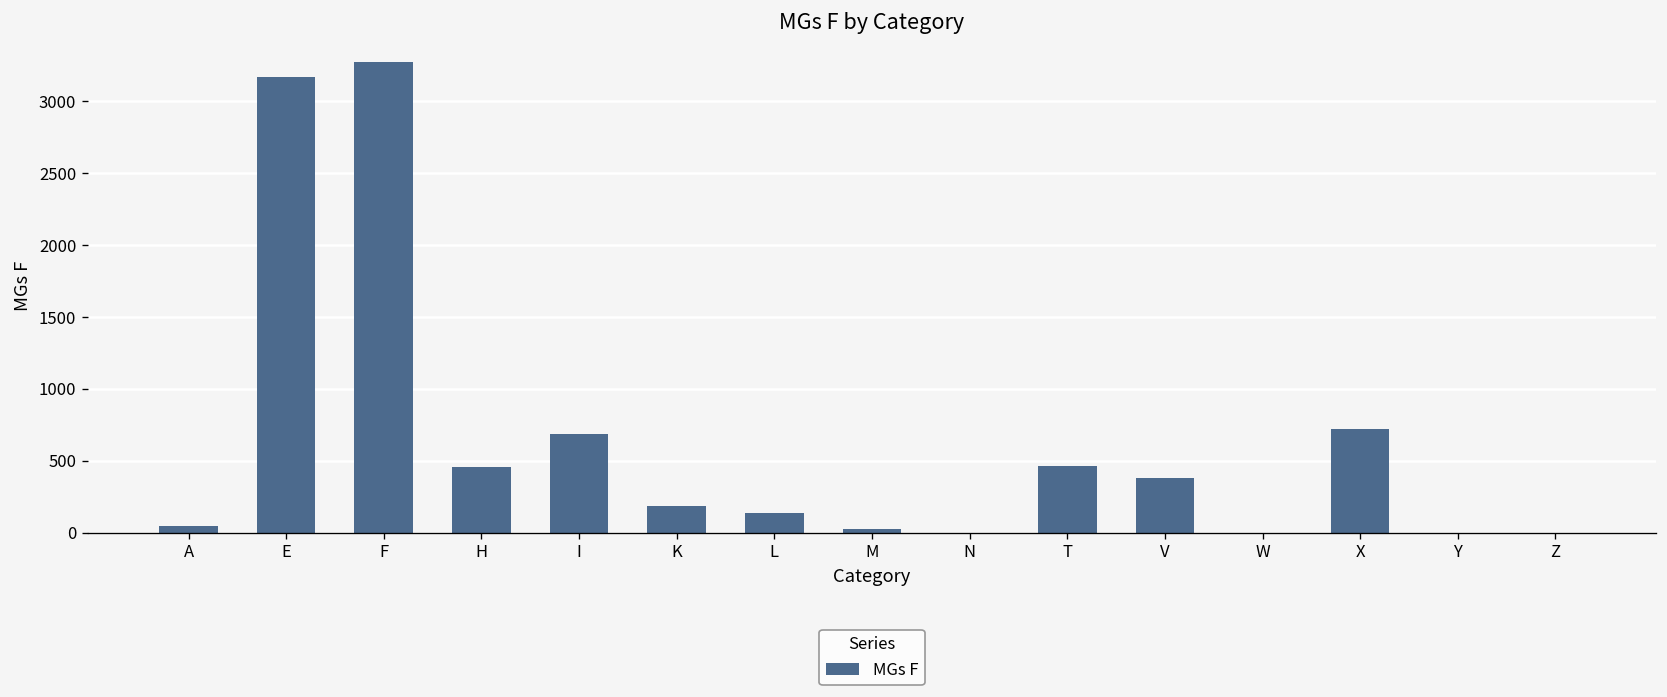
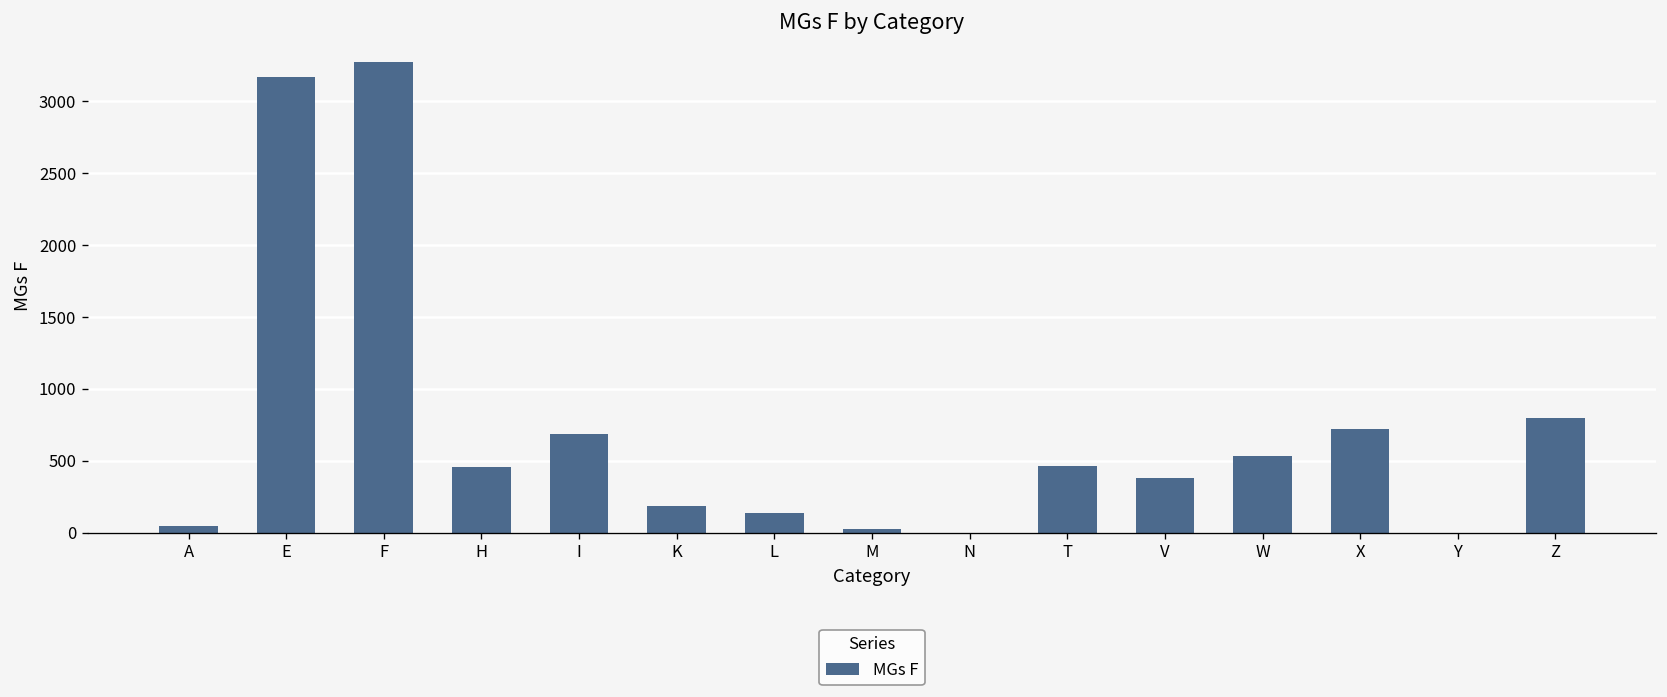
W: 0 -> 530
Z: 0 -> 800
